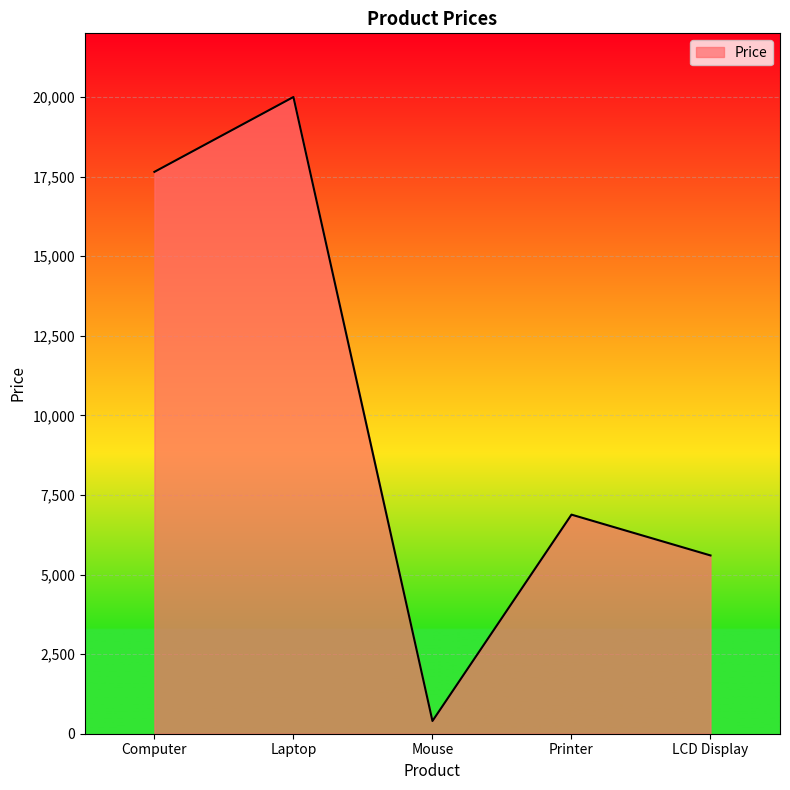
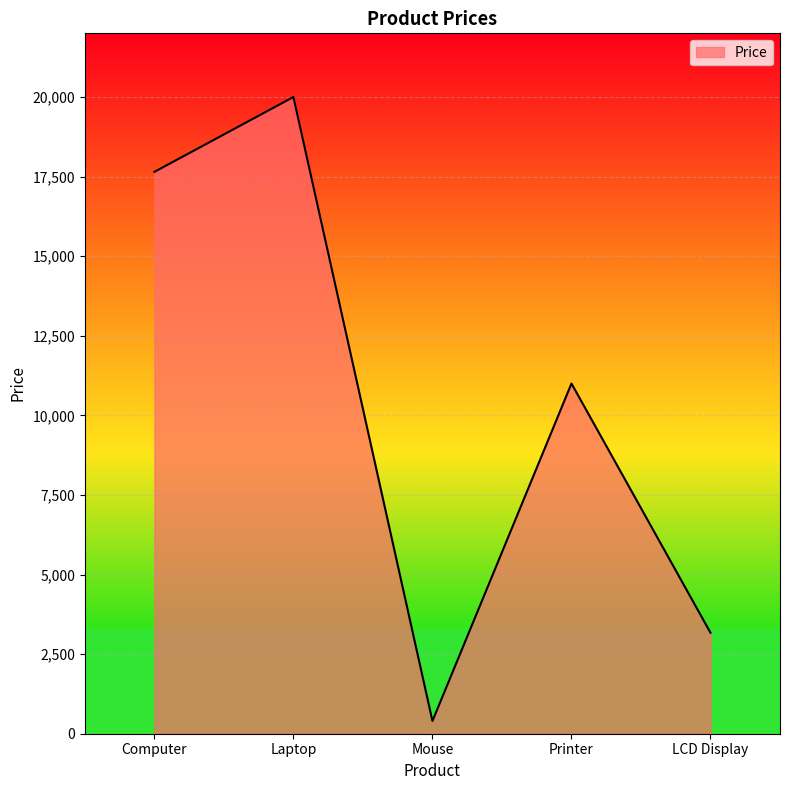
Printer: 6,900 -> 11,000
LCD Display: 5,600 -> 3,200
